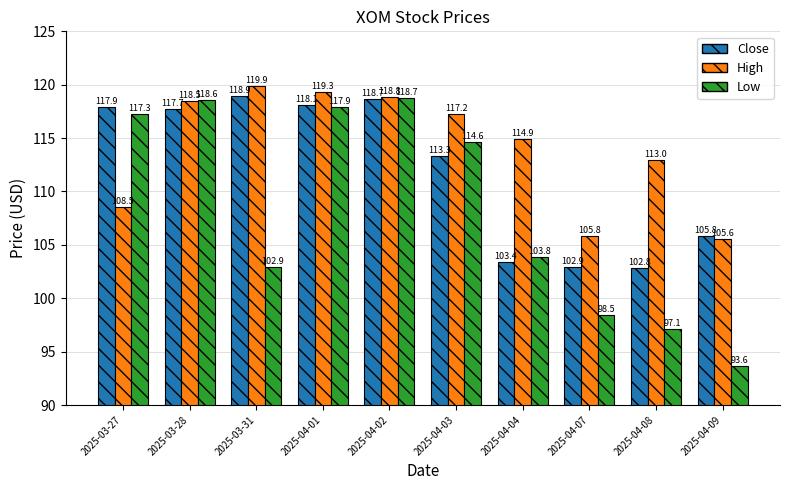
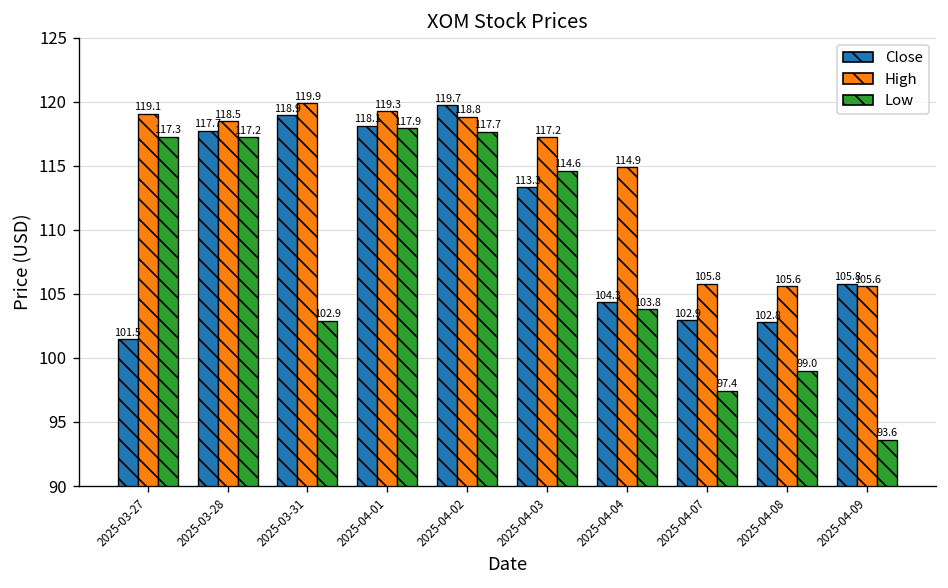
Close, 2025-03-27: 117.9 -> 101.5
High, 2025-03-27: 108.5 -> 119.1
Low, 2025-03-28: 118.6 -> 117.2
Close, 2025-04-02: 118.7 -> 119.7
Low, 2025-04-02: 118.7 -> 117.7
Close, 2025-04-04: 103.4 -> 104.3
Low, 2025-04-07: 98.5 -> 97.4
High, 2025-04-08: 113.0 -> 105.6
Low, 2025-04-08: 97.1 -> 99.0
